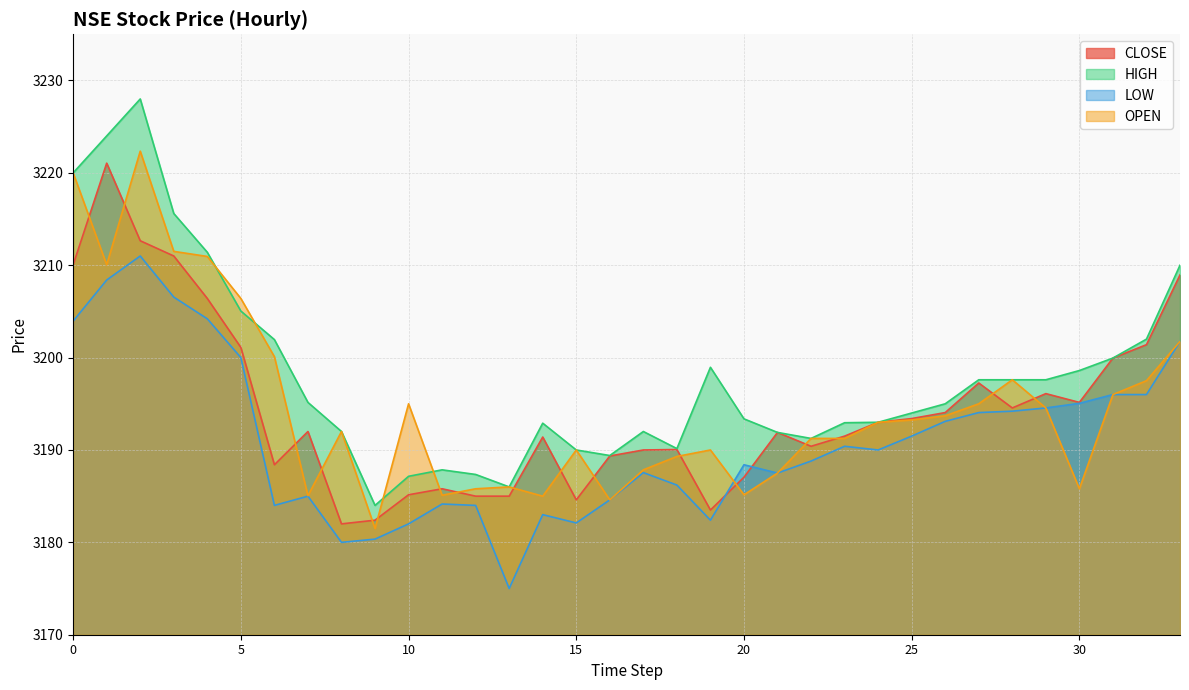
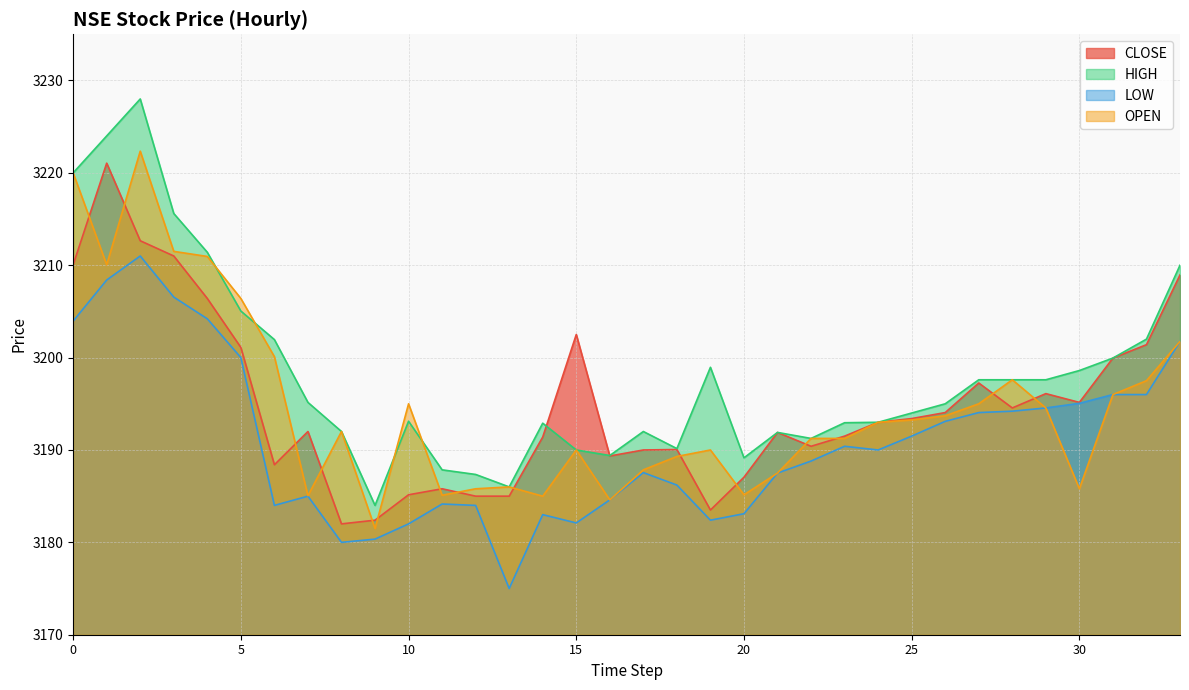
HIGH, 10: 3187 -> 3193
CLOSE, 15: 3185 -> 3203
HIGH, 20: 3193 -> 3189
LOW, 20: 3188 -> 3183
